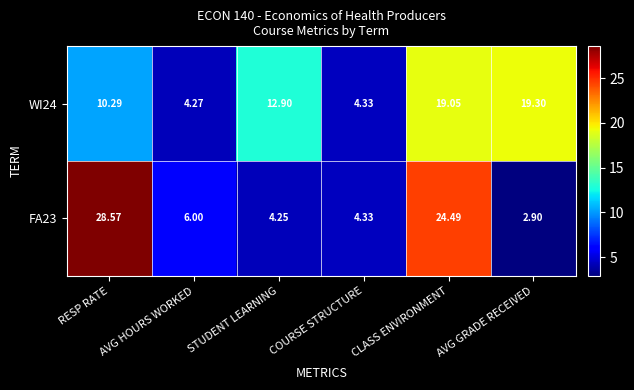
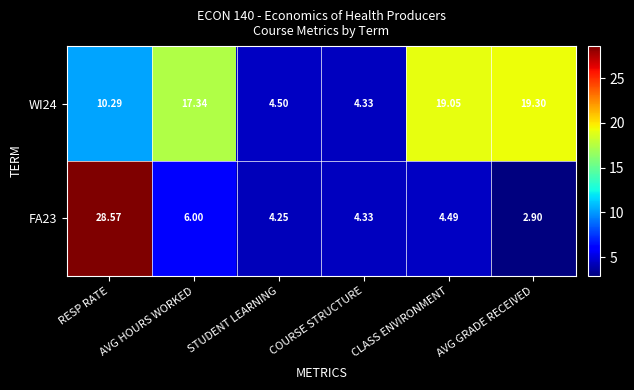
WI24, AVG HOURS WORKED: 4.27 -> 17.34
WI24, STUDENT LEARNING: 12.90 -> 4.50
FA23, CLASS ENVIRONMENT: 24.49 -> 4.49
